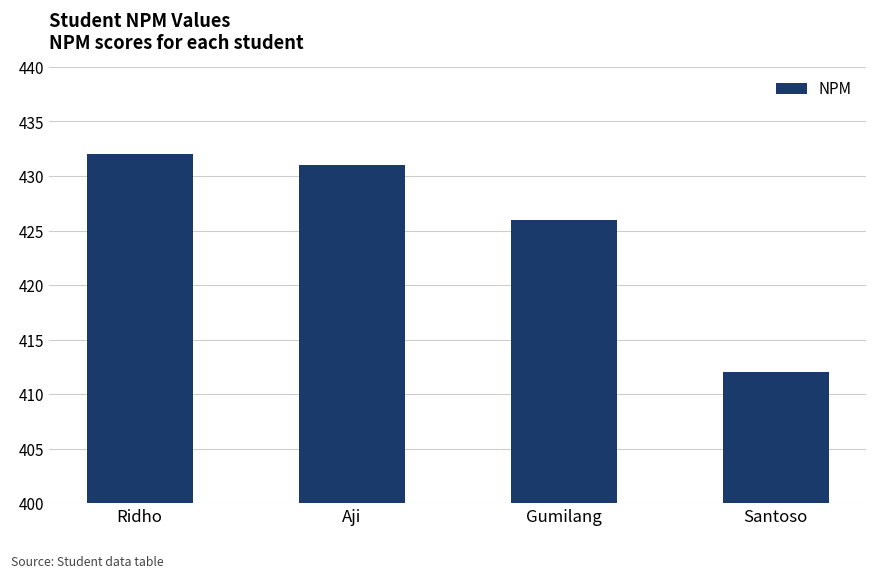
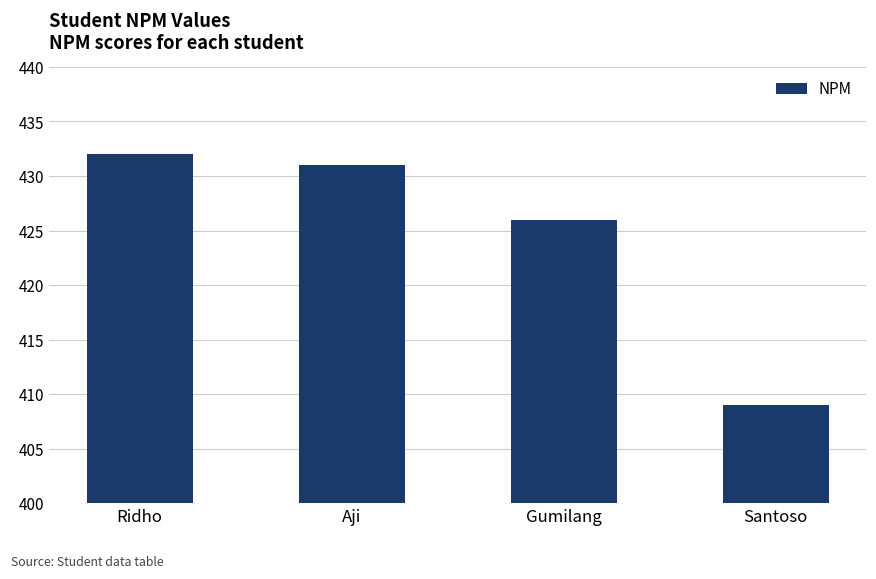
Santoso: 412 -> 409
